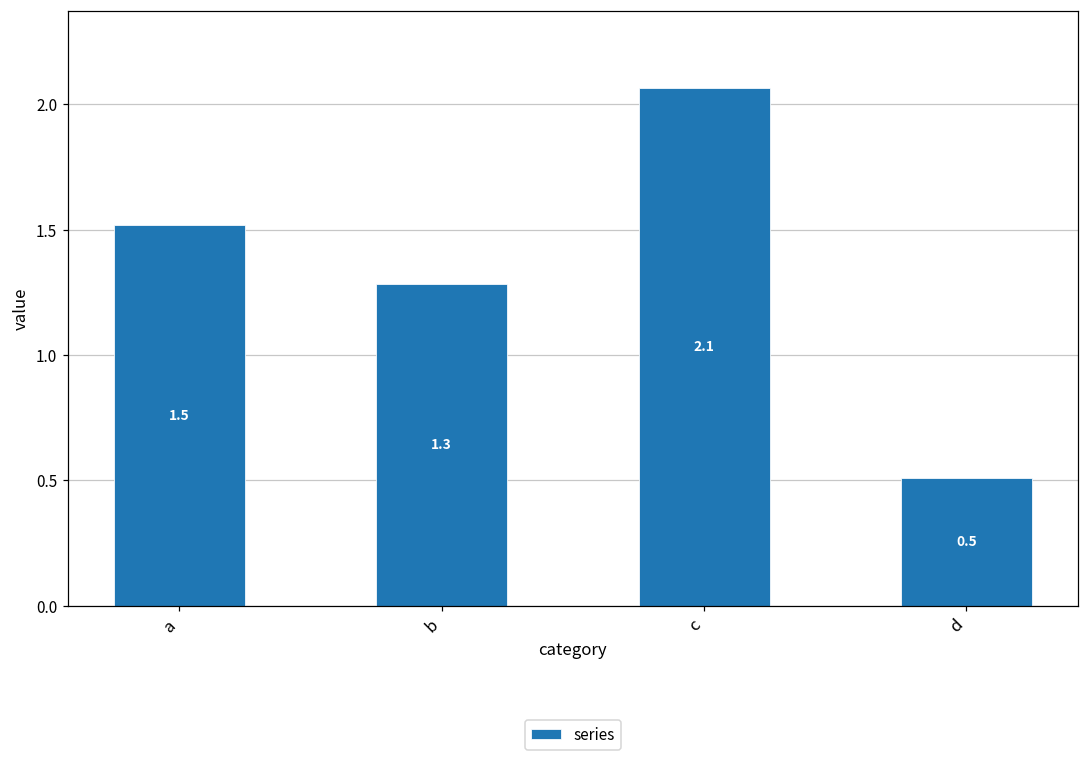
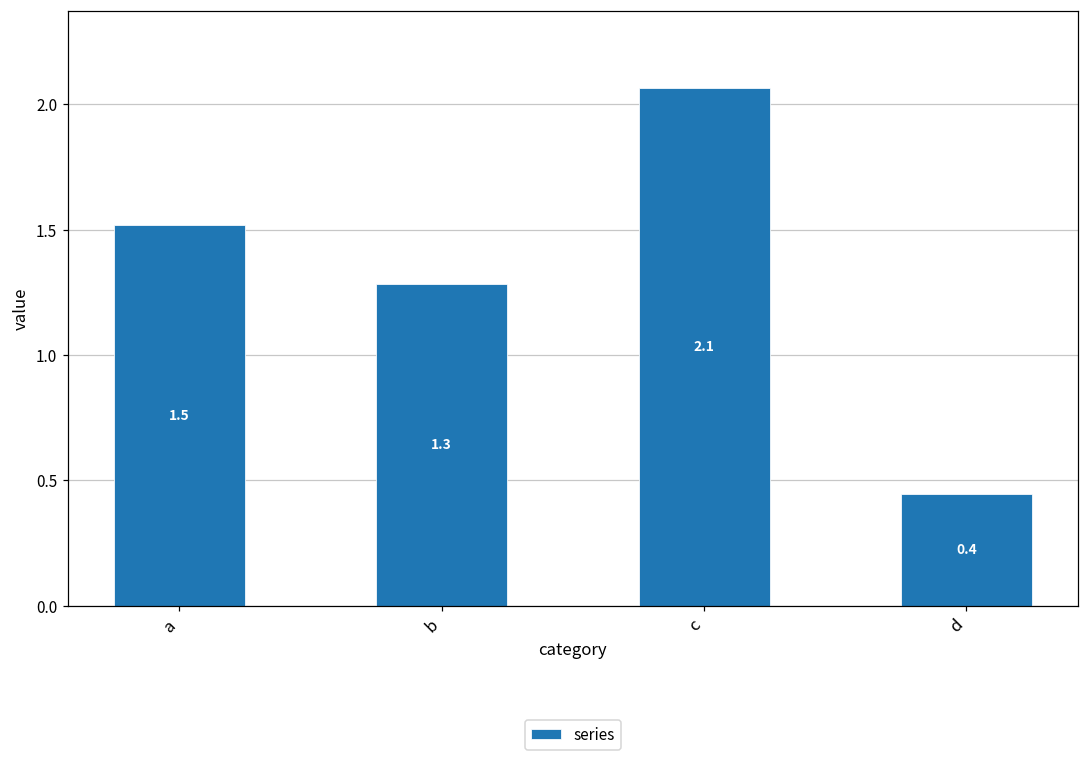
d: 0.5 -> 0.4
